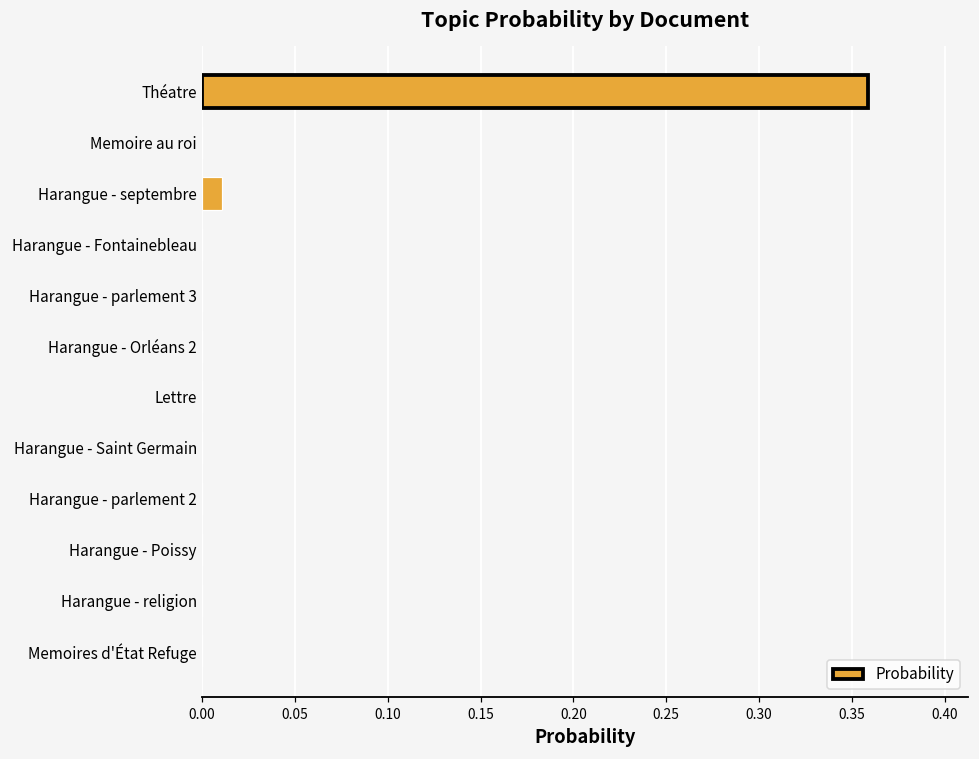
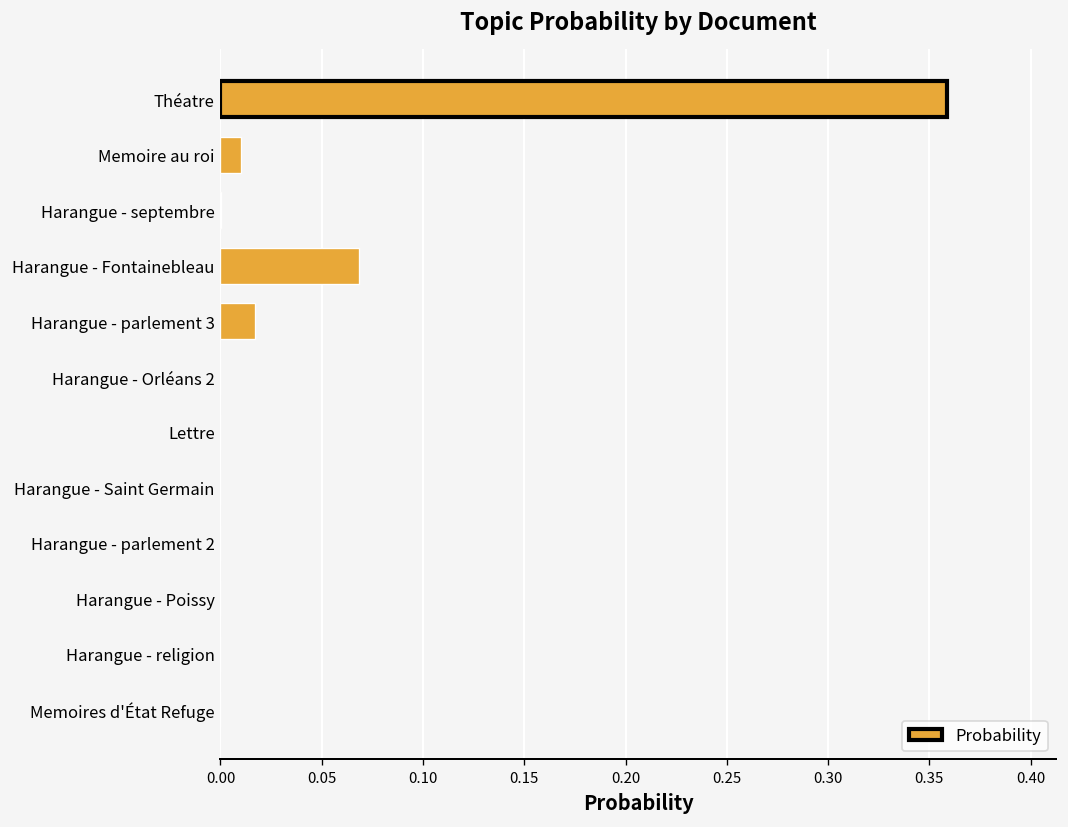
Memoire au roi: 0.000 -> 0.010
Harangue - septembre: 0.011 -> 0.000
Harangue - Fontainebleau: 0.000 -> 0.069
Harangue - parlement 3: 0.000 -> 0.017
